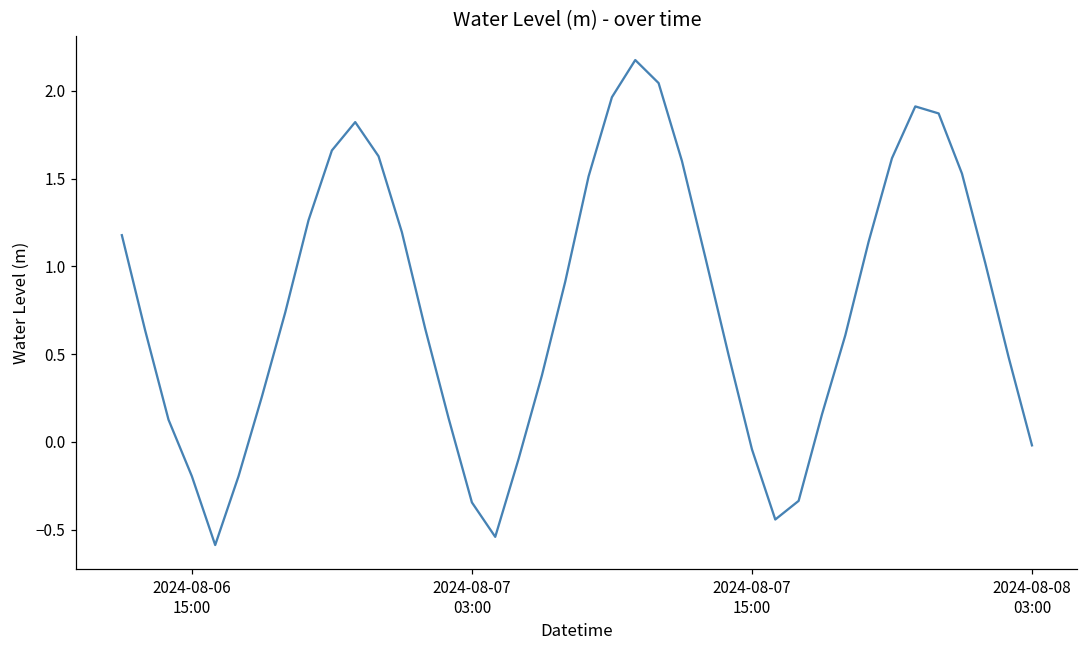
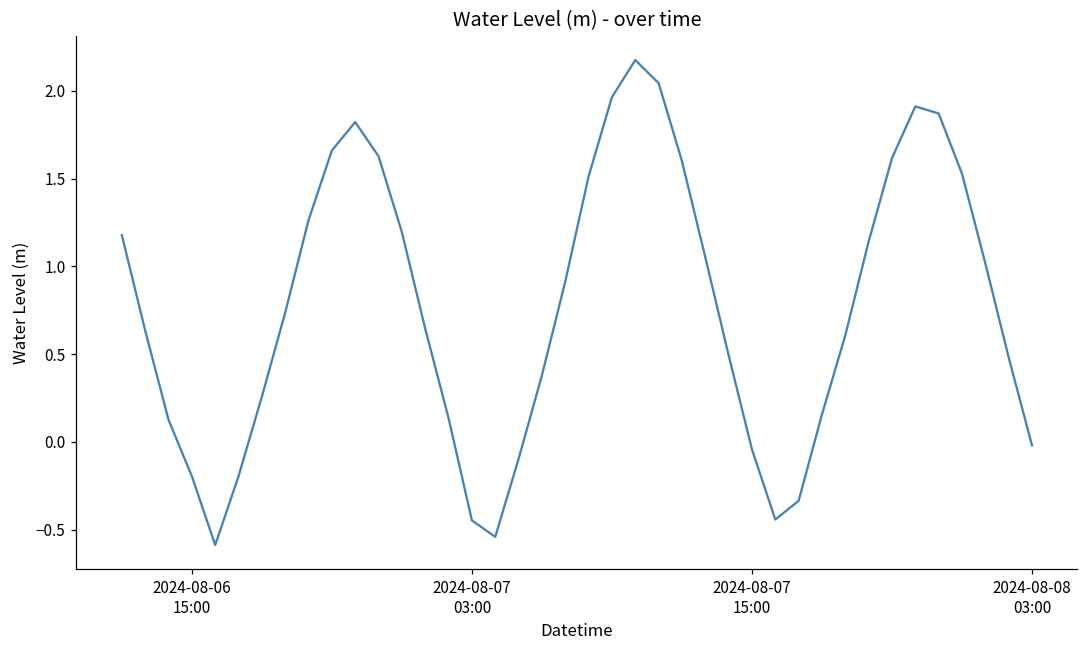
2024-08-07 03:00: -0.34 -> -0.45
